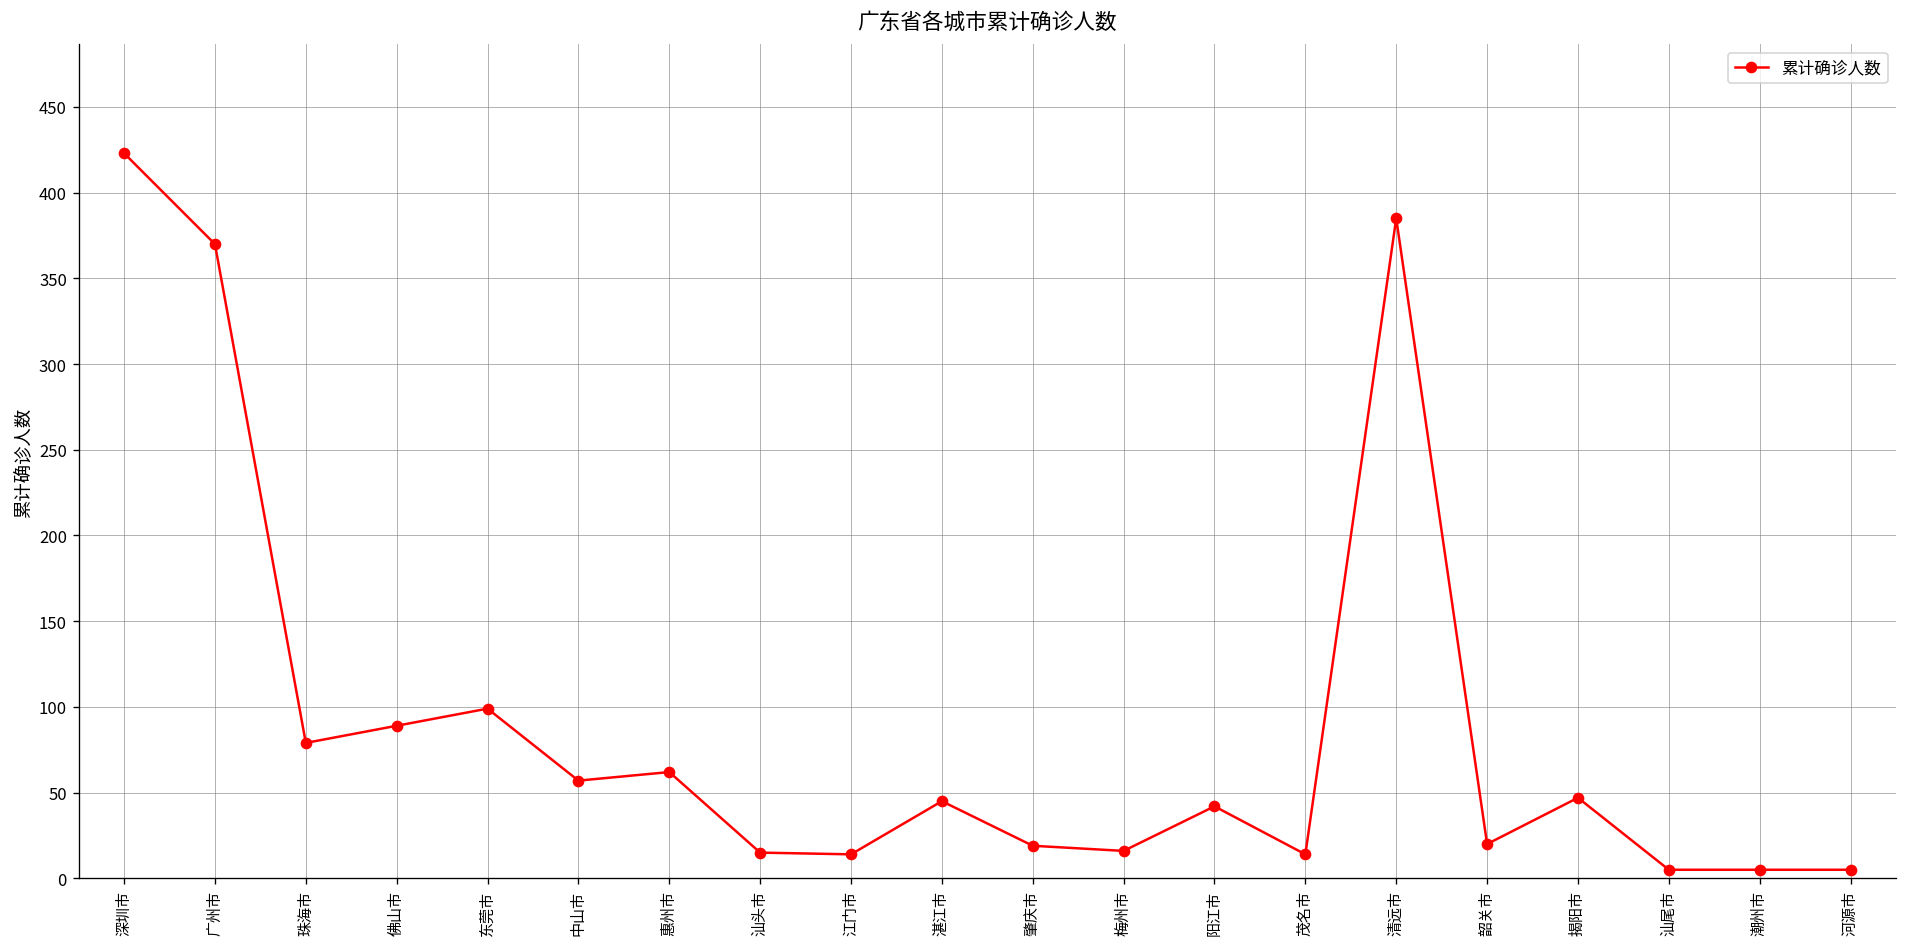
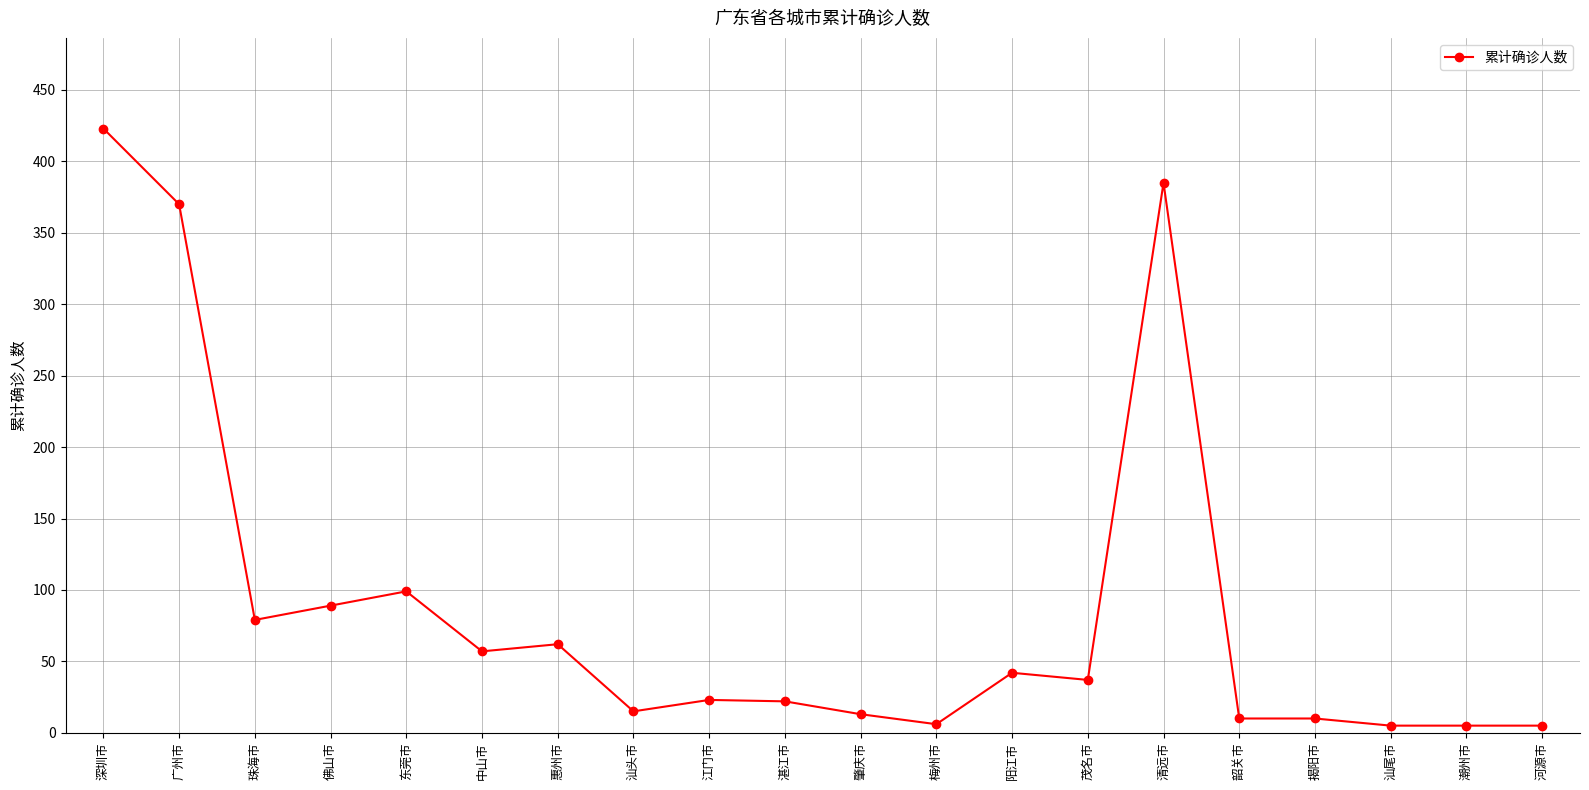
江门市: 14 -> 23
湛江市: 45 -> 22
肇庆市: 19 -> 13
梅州市: 16 -> 6
茂名市: 14 -> 37
韶关市: 20 -> 10
揭阳市: 47 -> 10
